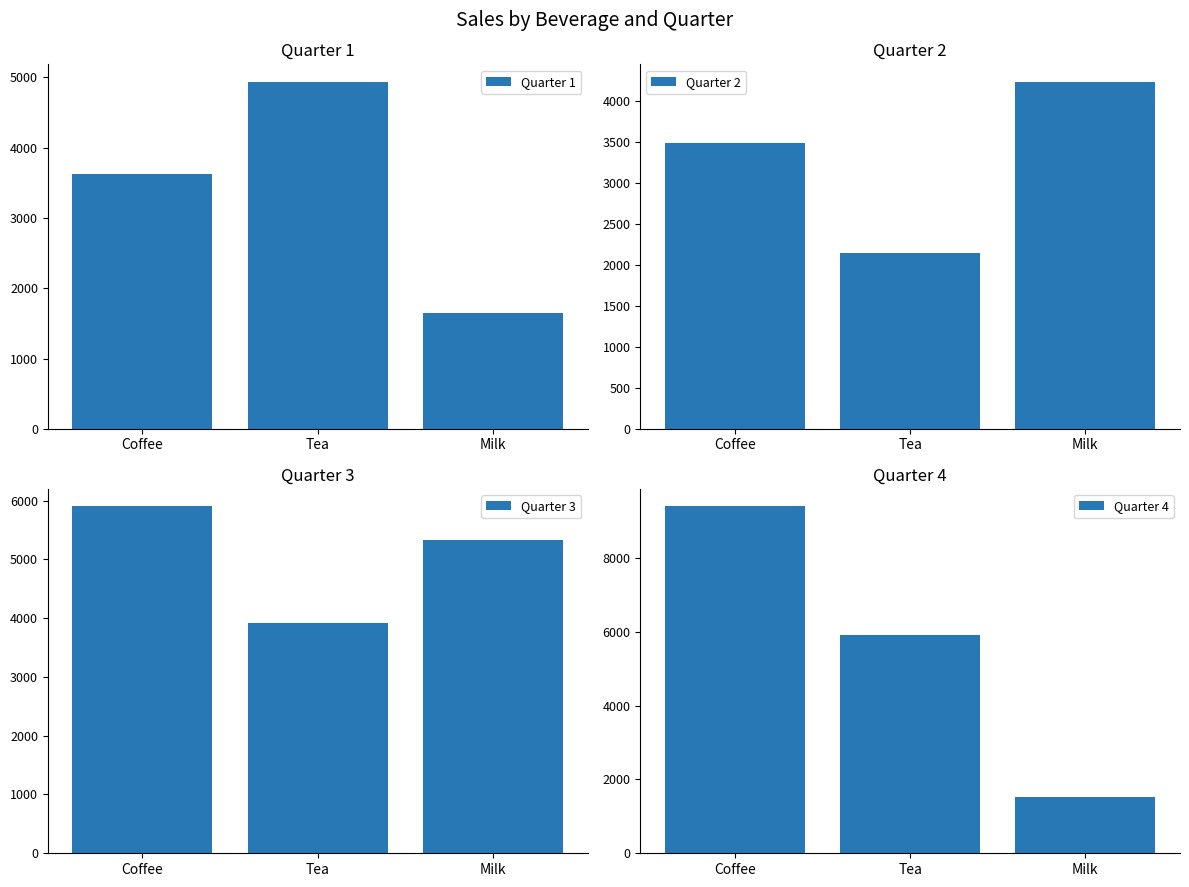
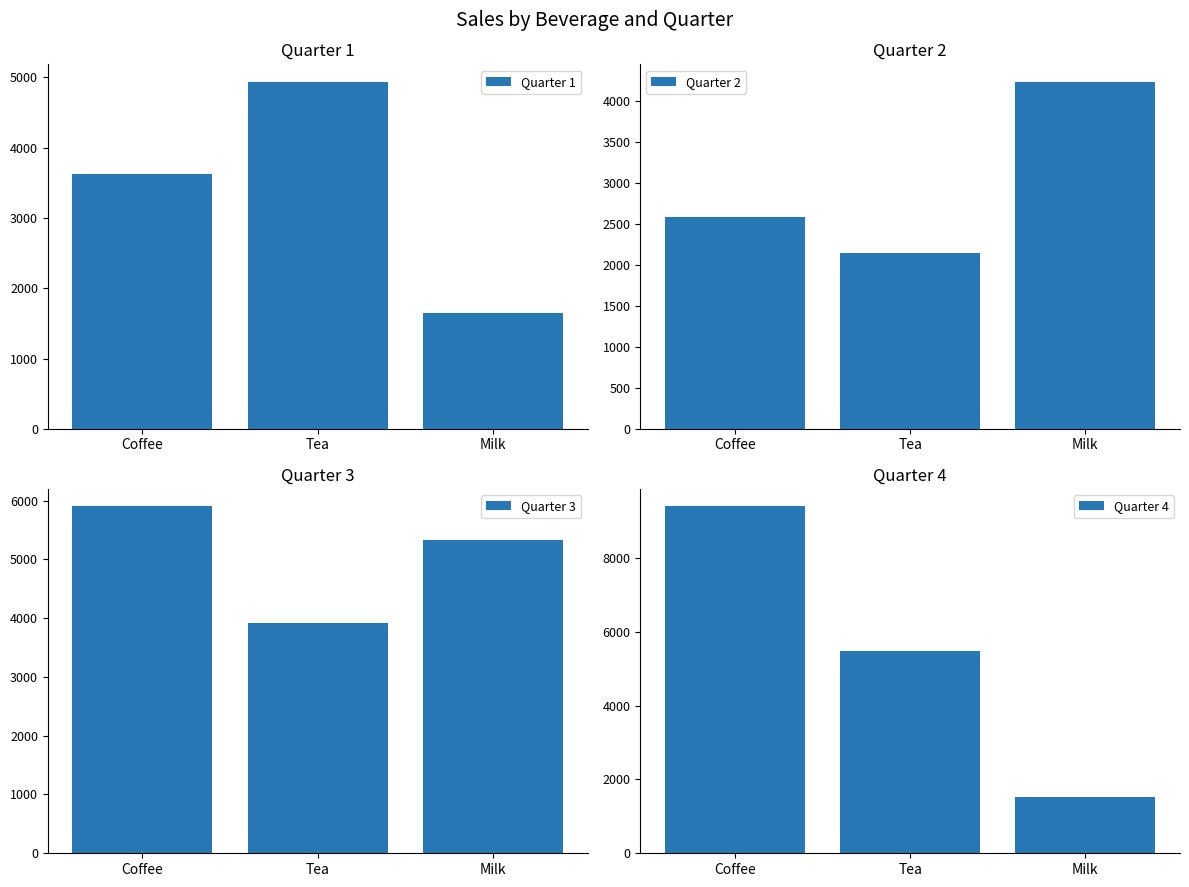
Quarter 2, Coffee: 3500 -> 2600
Quarter 4, Tea: 5900 -> 5500
